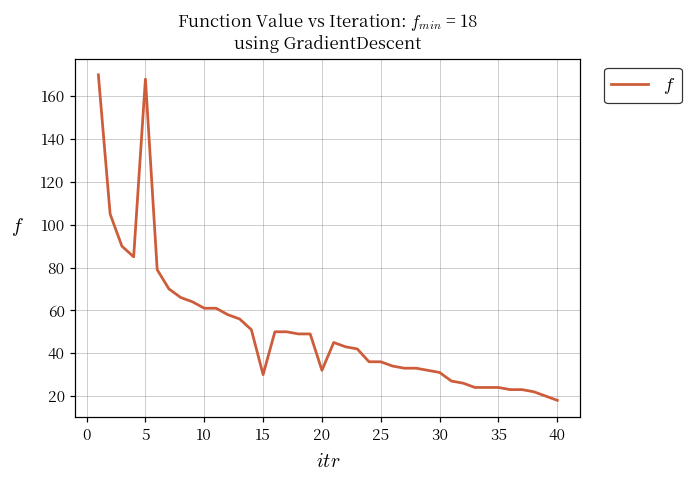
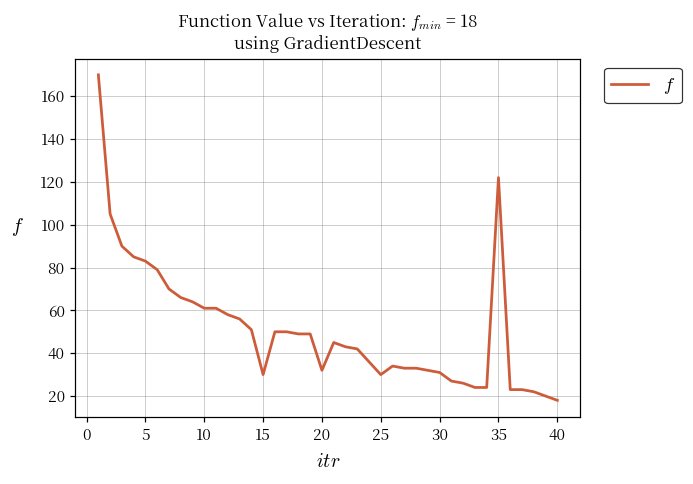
5: 168 -> 83
25: 36 -> 30
35: 24 -> 122
